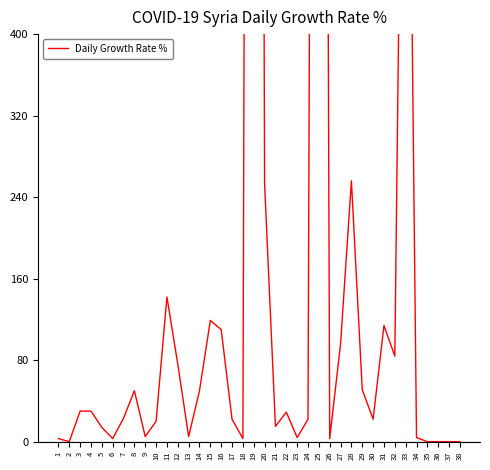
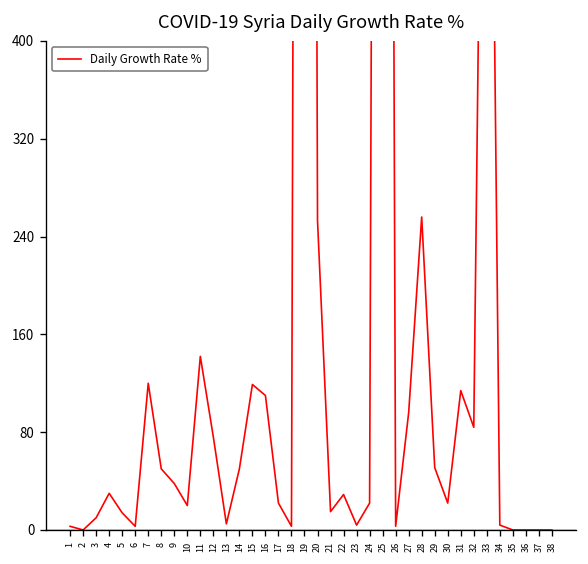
3: 30 -> 10
7: 23 -> 120
9: 5 -> 38
